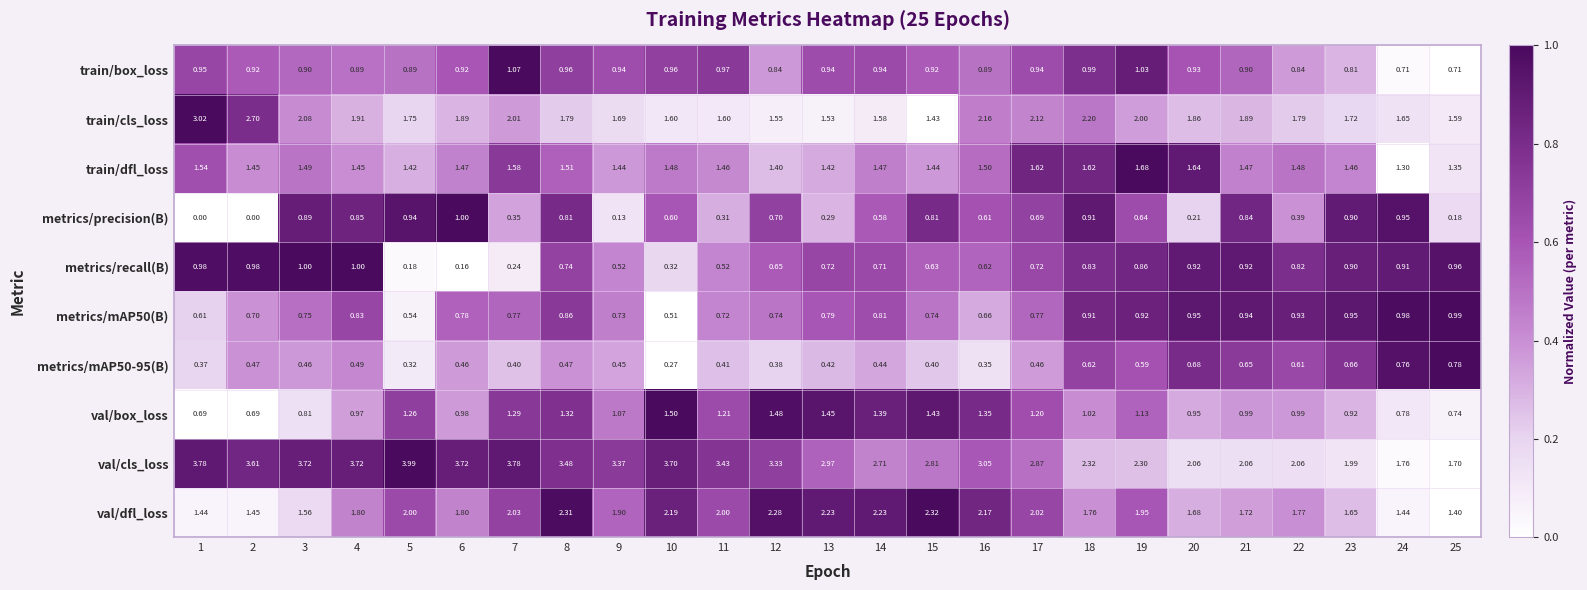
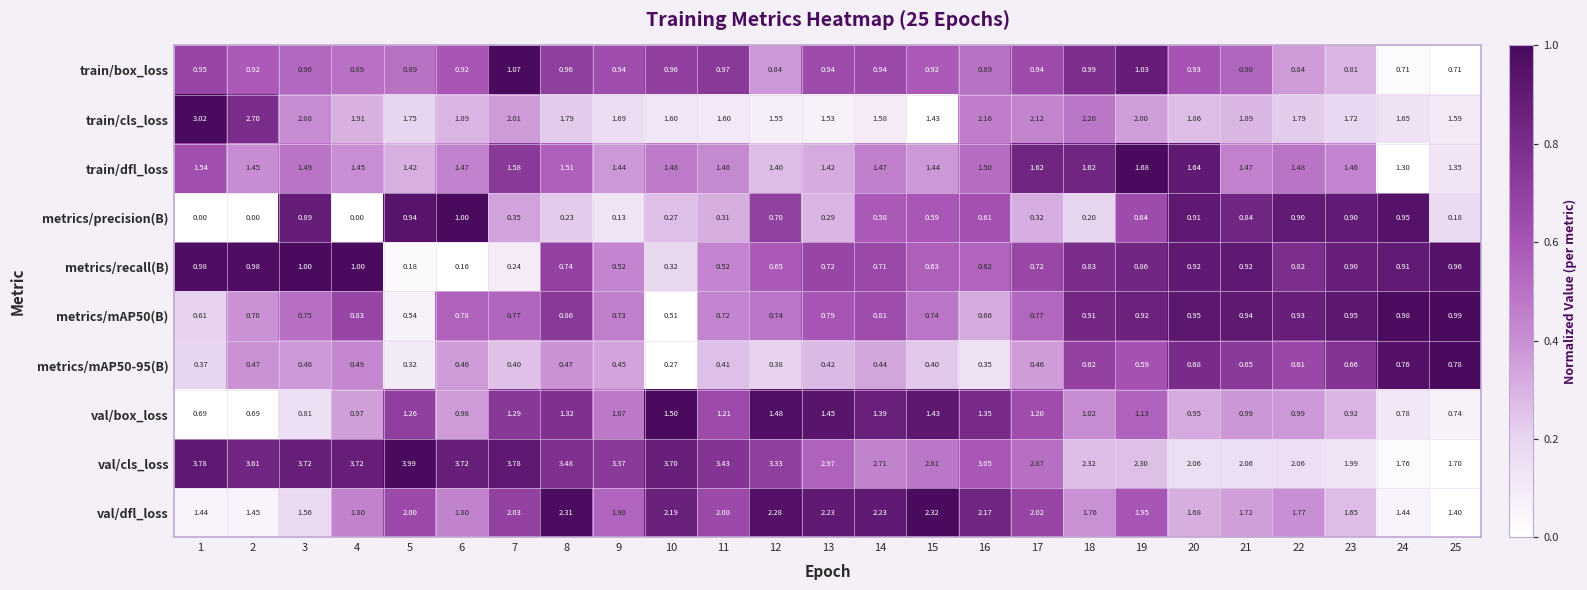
metrics/precision(B), 4: 0.85 -> 0.00
metrics/precision(B), 8: 0.81 -> 0.23
metrics/precision(B), 10: 0.60 -> 0.27
metrics/precision(B), 15: 0.81 -> 0.59
metrics/precision(B), 17: 0.69 -> 0.32
metrics/precision(B), 18: 0.91 -> 0.20
metrics/precision(B), 20: 0.21 -> 0.91
metrics/precision(B), 22: 0.39 -> 0.90
